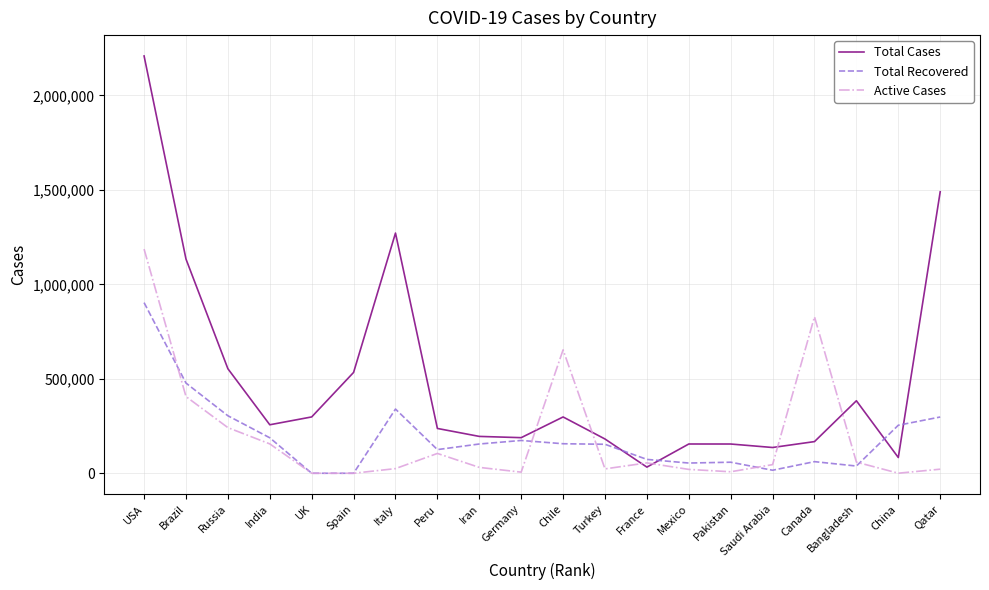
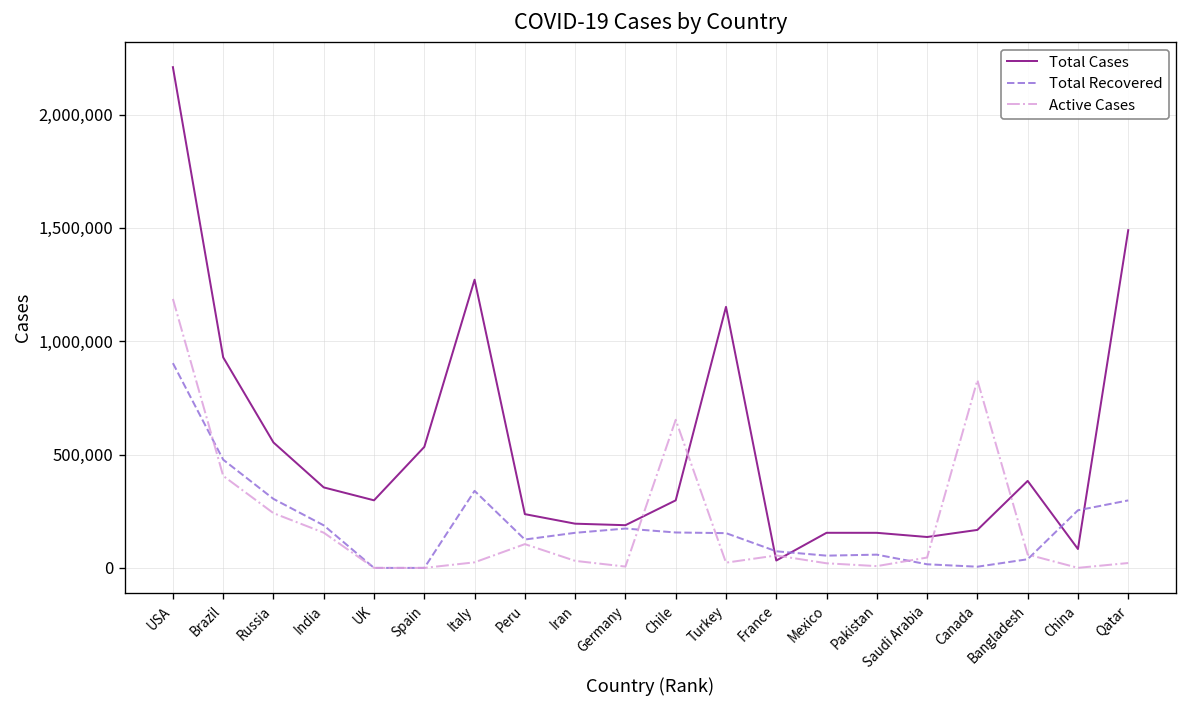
Total Cases, Brazil: 1,130,000 -> 930,000
Total Cases, India: 260,000 -> 360,000
Total Cases, Turkey: 180,000 -> 1,150,000
Total Recovered, Canada: 60,000 -> 10,000
